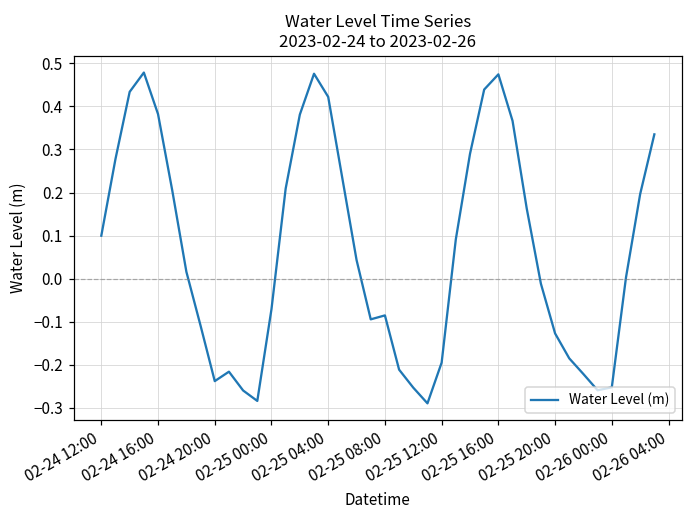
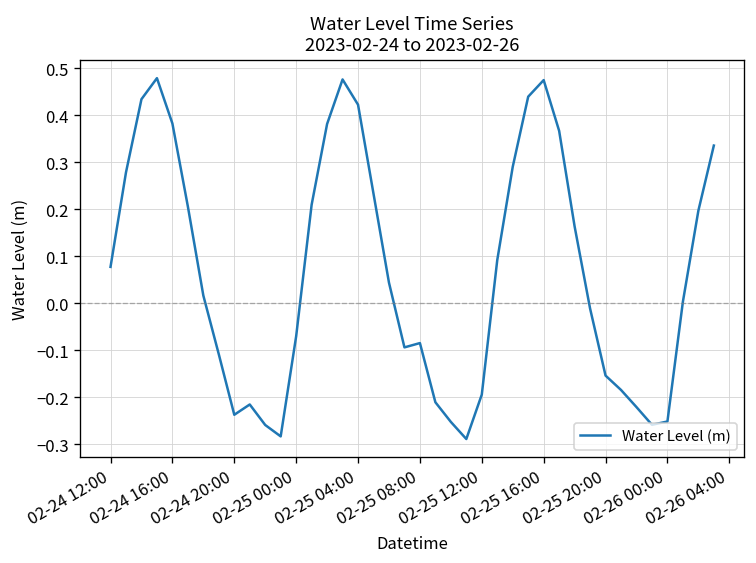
02-24 12:00: 0.10 -> 0.08
02-25 20:00: -0.13 -> -0.15
